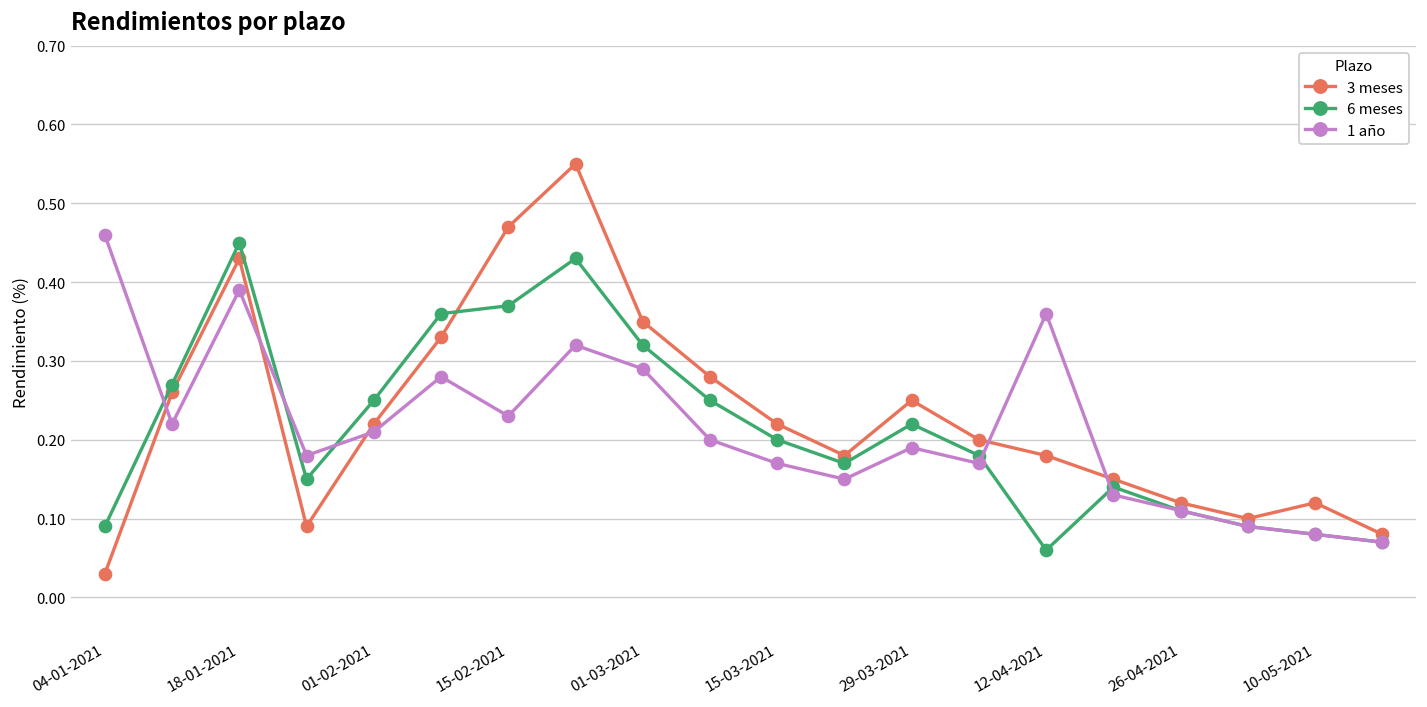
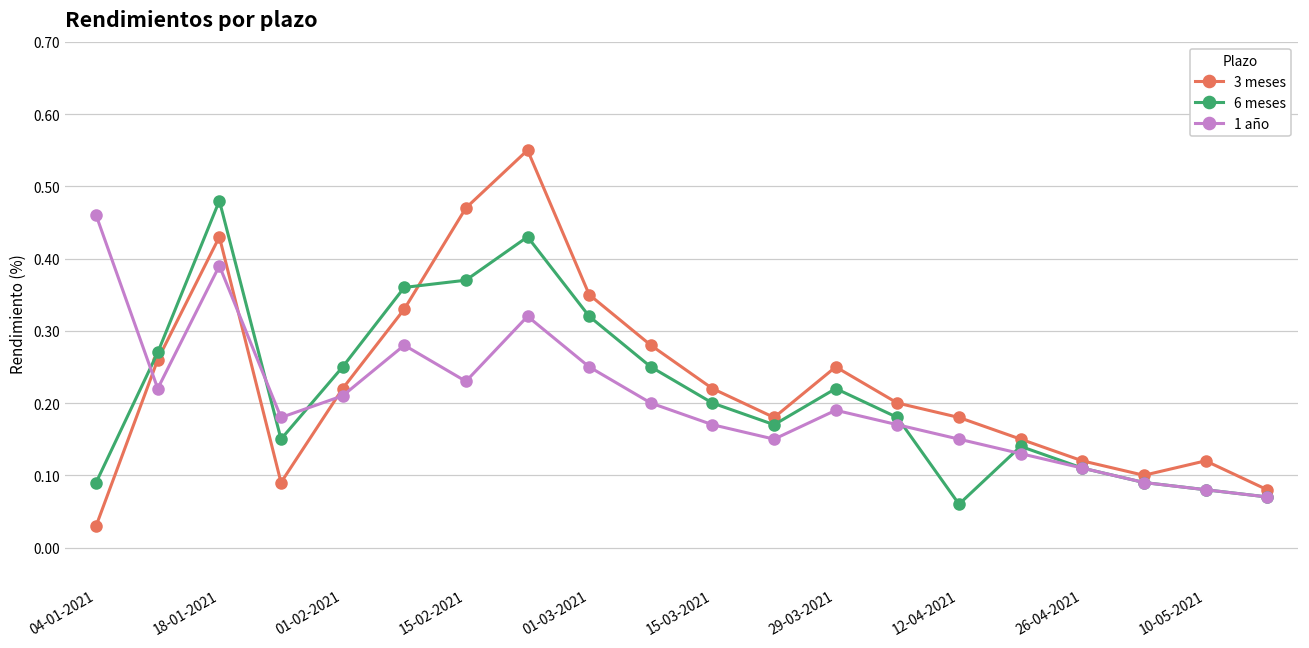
6 meses, 18-01-2021: 0.45 -> 0.48
1 año, 01-03-2021: 0.29 -> 0.25
1 año, 12-04-2021: 0.36 -> 0.15
